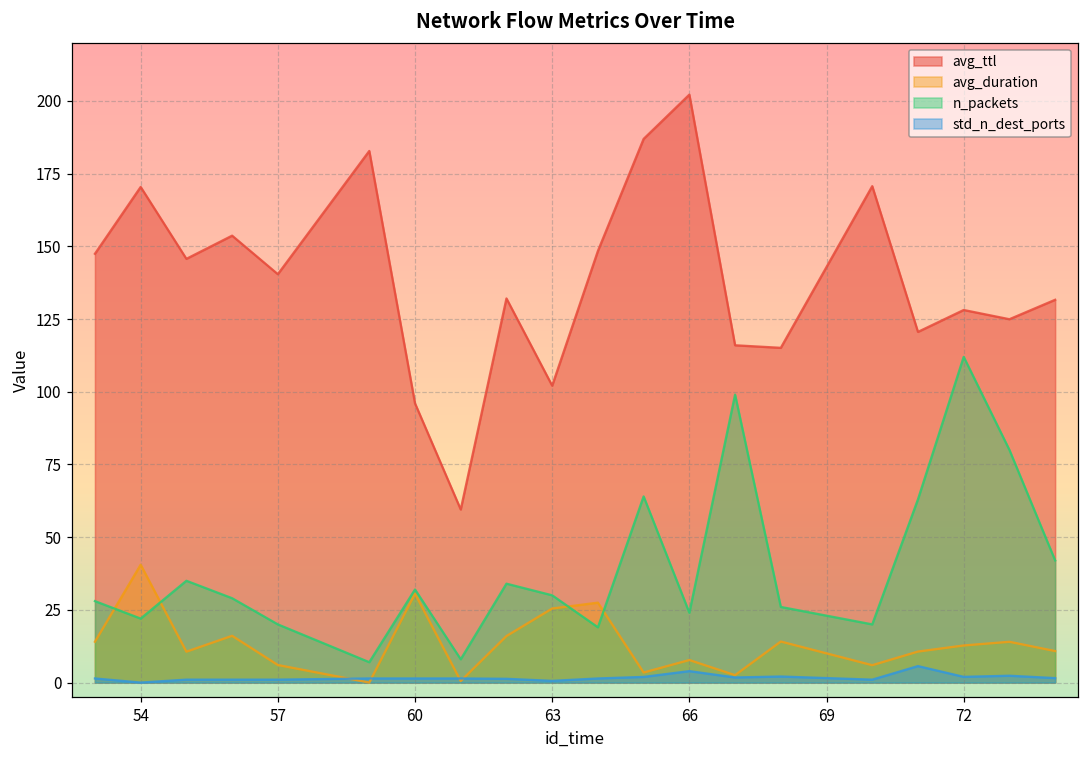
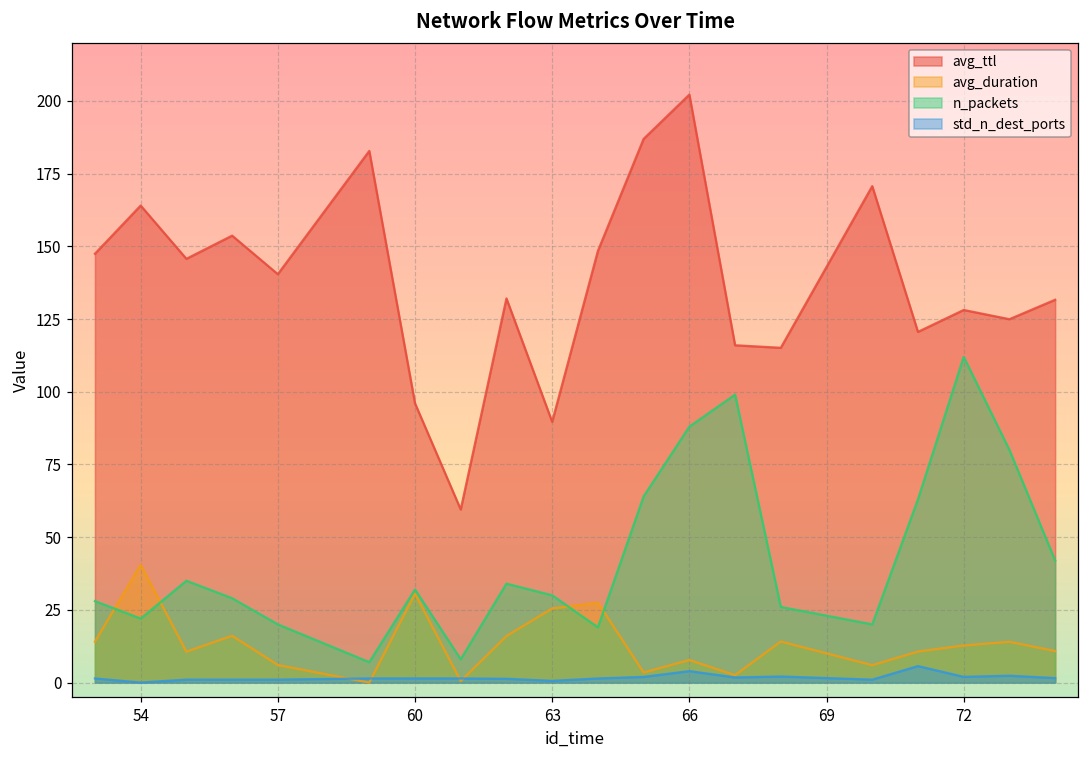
avg_ttl, 54: 170 -> 164
avg_ttl, 63: 102 -> 90
n_packets, 66: 24 -> 88
